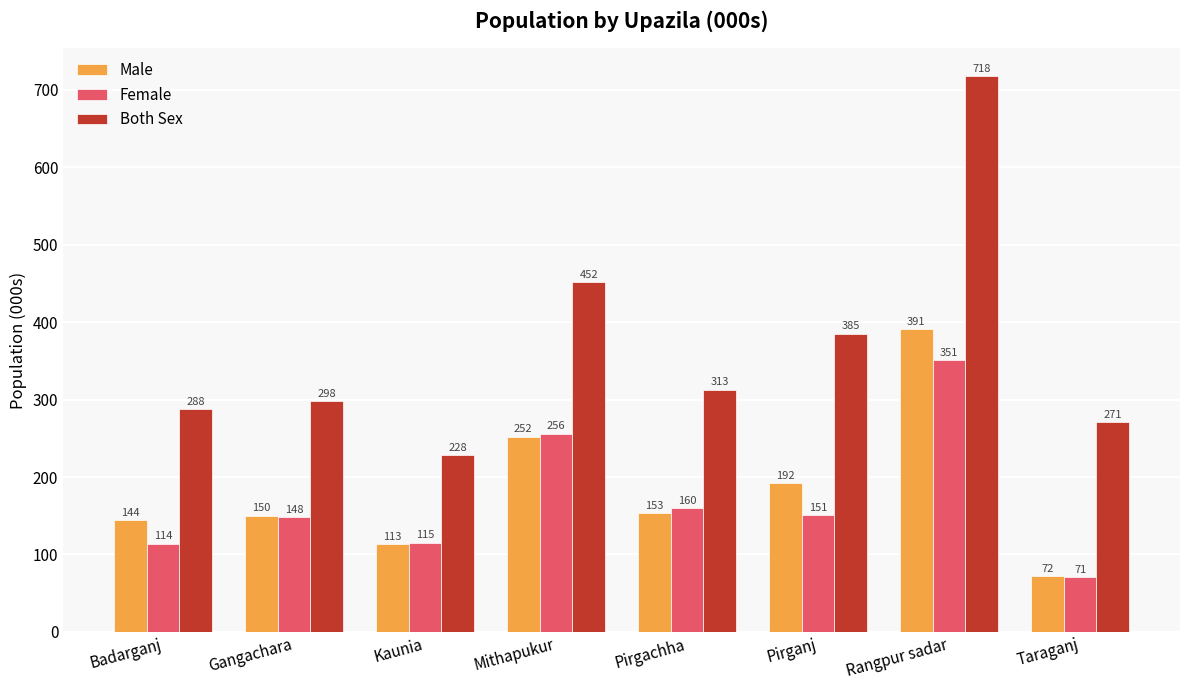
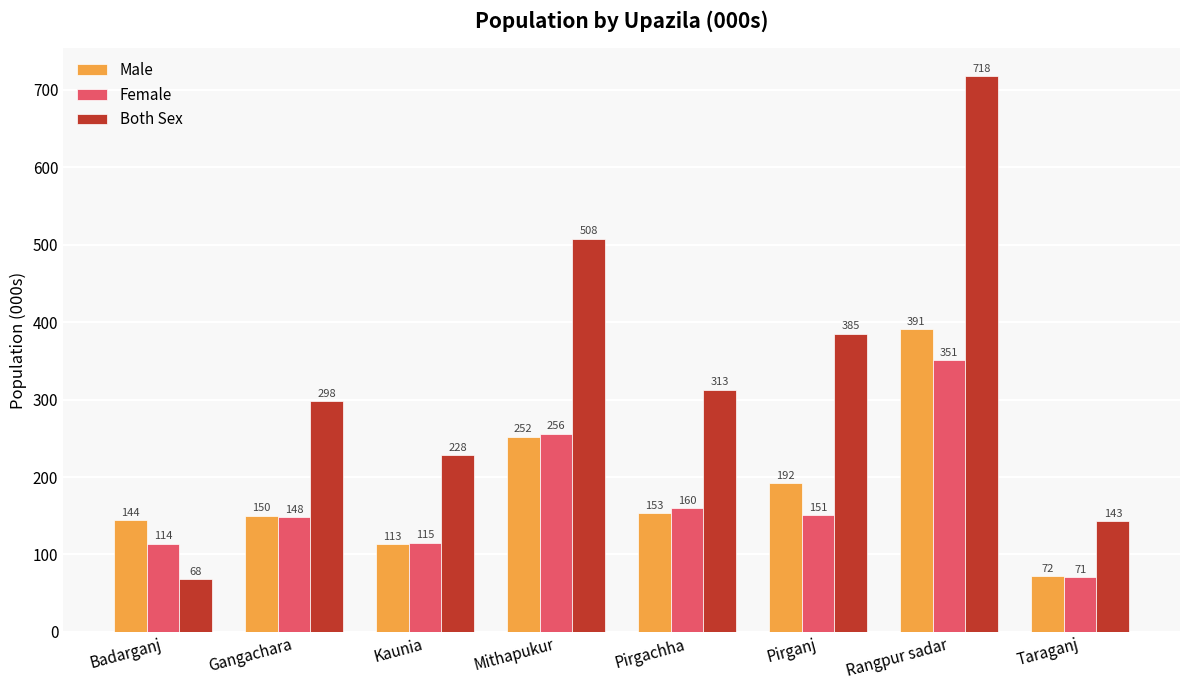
Both Sex, Badarganj: 288 -> 68
Both Sex, Mithapukur: 452 -> 508
Both Sex, Taraganj: 271 -> 143
